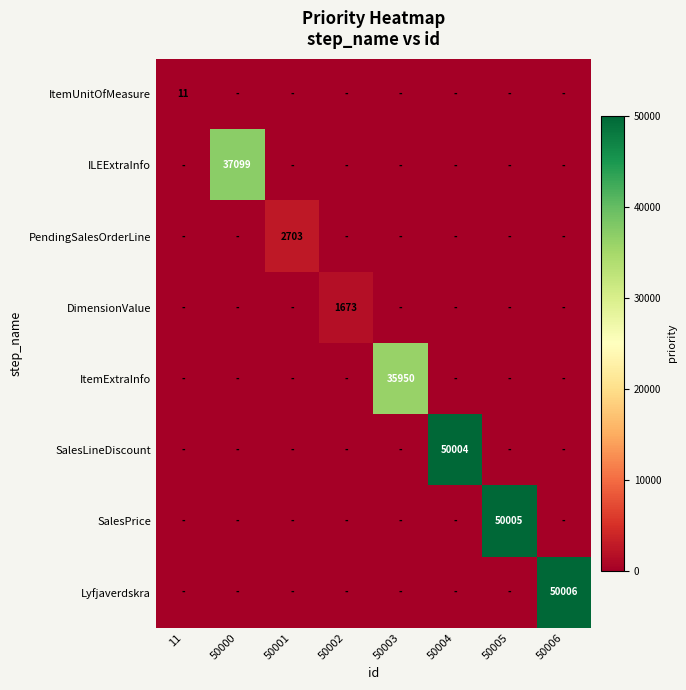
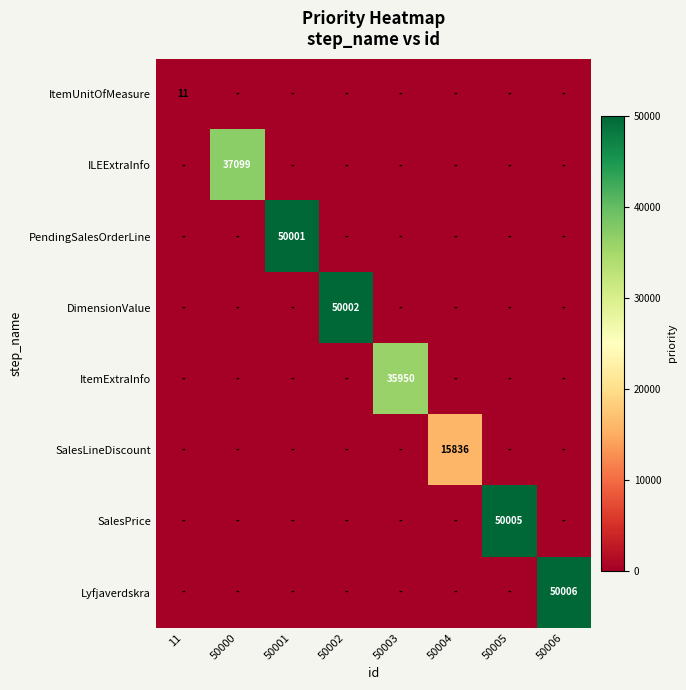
PendingSalesOrderLine, 50001: 2703 -> 50001
DimensionValue, 50002: 1673 -> 50002
SalesLineDiscount, 50004: 50004 -> 15836
